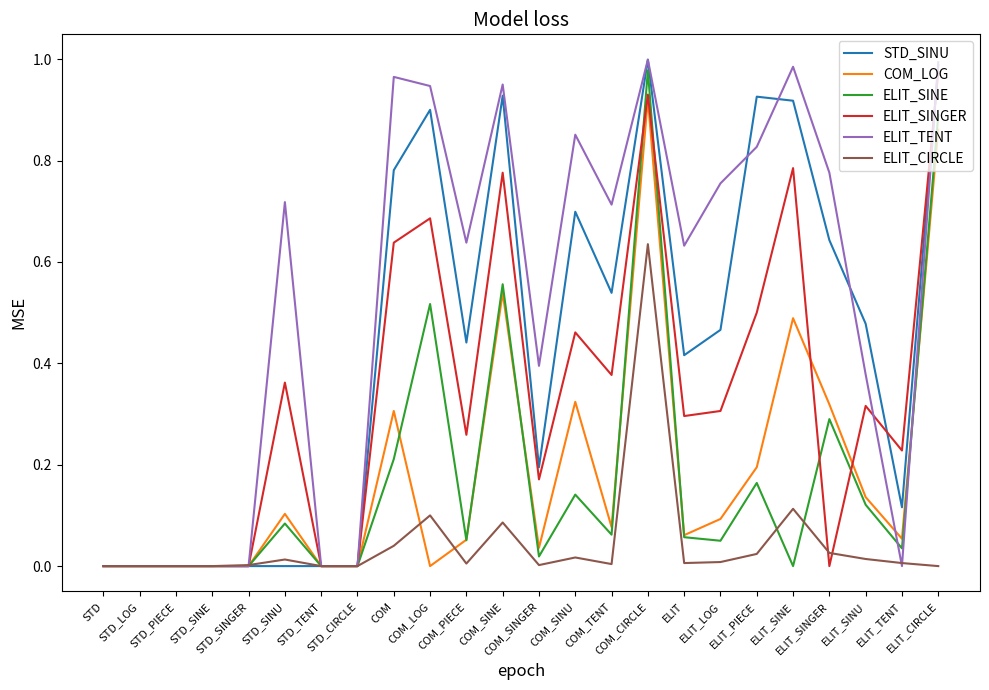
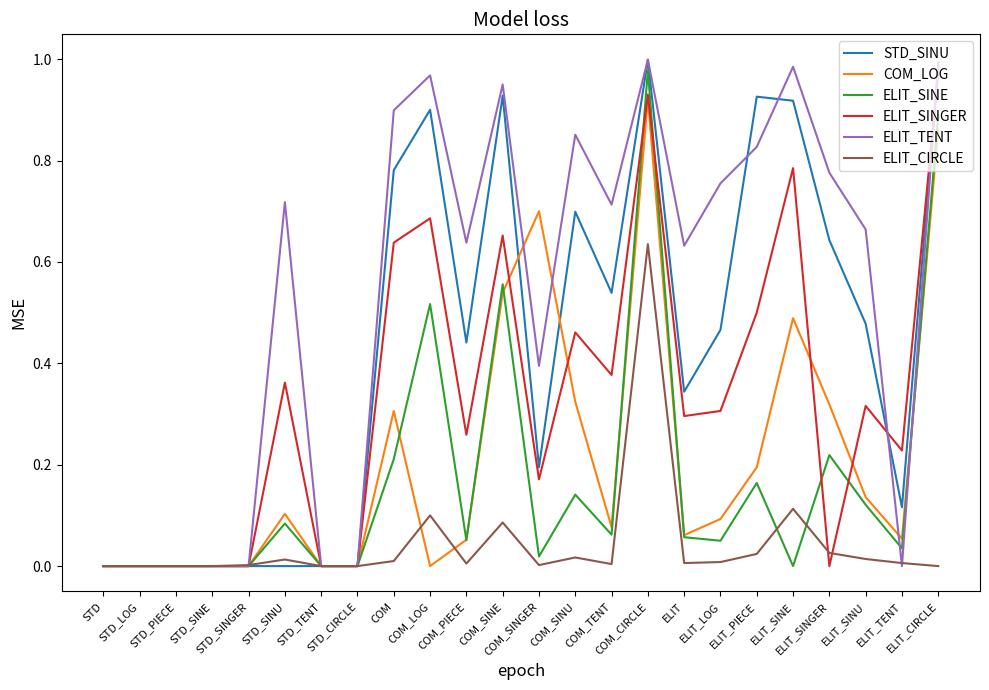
ELIT_TENT, COM: 0.97 -> 0.90
ELIT_CIRCLE, COM: 0.04 -> 0.01
ELIT_TENT, COM_LOG: 0.95 -> 0.97
ELIT_SINGER, COM_SINE: 0.78 -> 0.65
COM_LOG, COM_SINGER: 0.04 -> 0.70
STD_SINU, ELIT: 0.42 -> 0.34
ELIT_SINE, ELIT_SINGER: 0.29 -> 0.22
ELIT_TENT, ELIT_SINU: 0.38 -> 0.66
